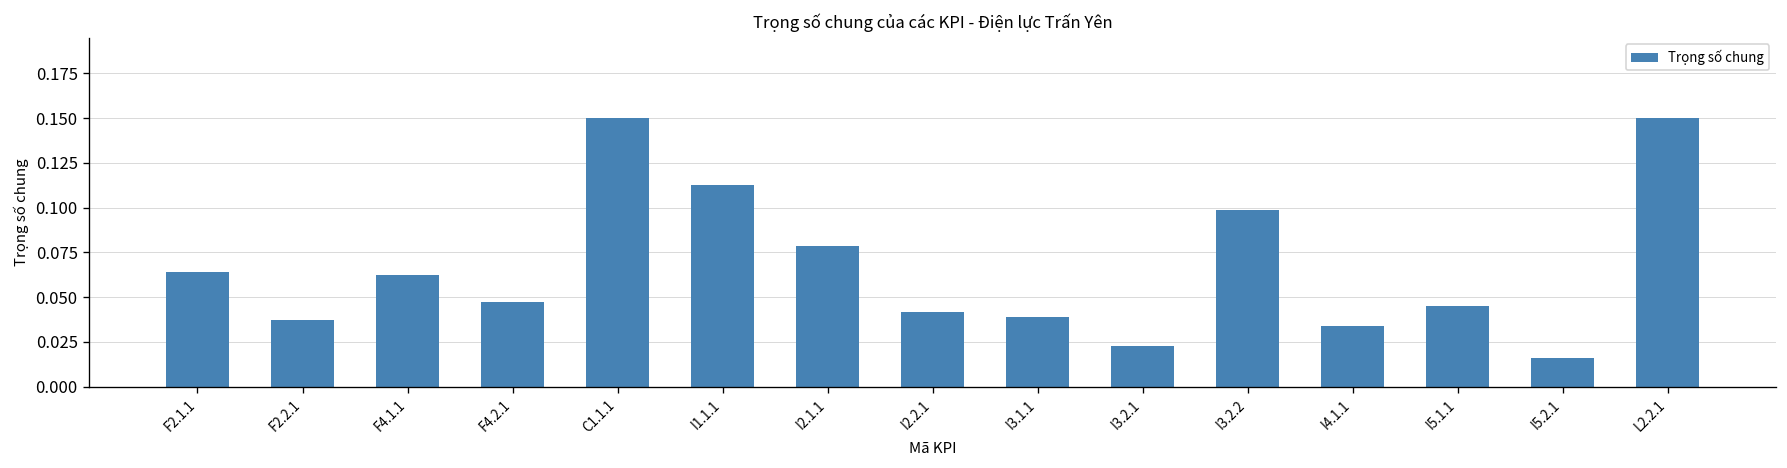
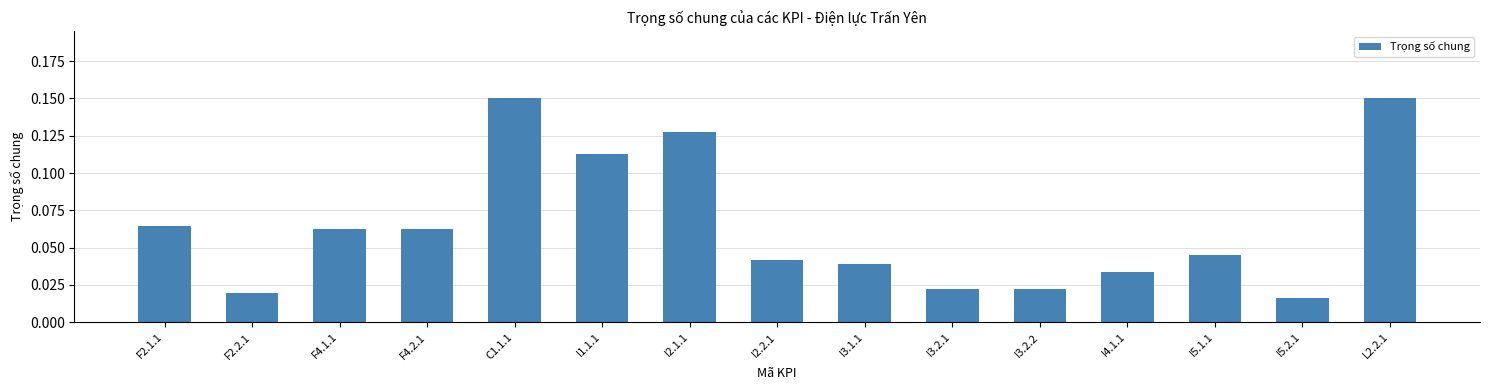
F2.2.1: 0.038 -> 0.020
F4.2.1: 0.047 -> 0.063
I2.1.1: 0.079 -> 0.127
I3.2.2: 0.099 -> 0.023
